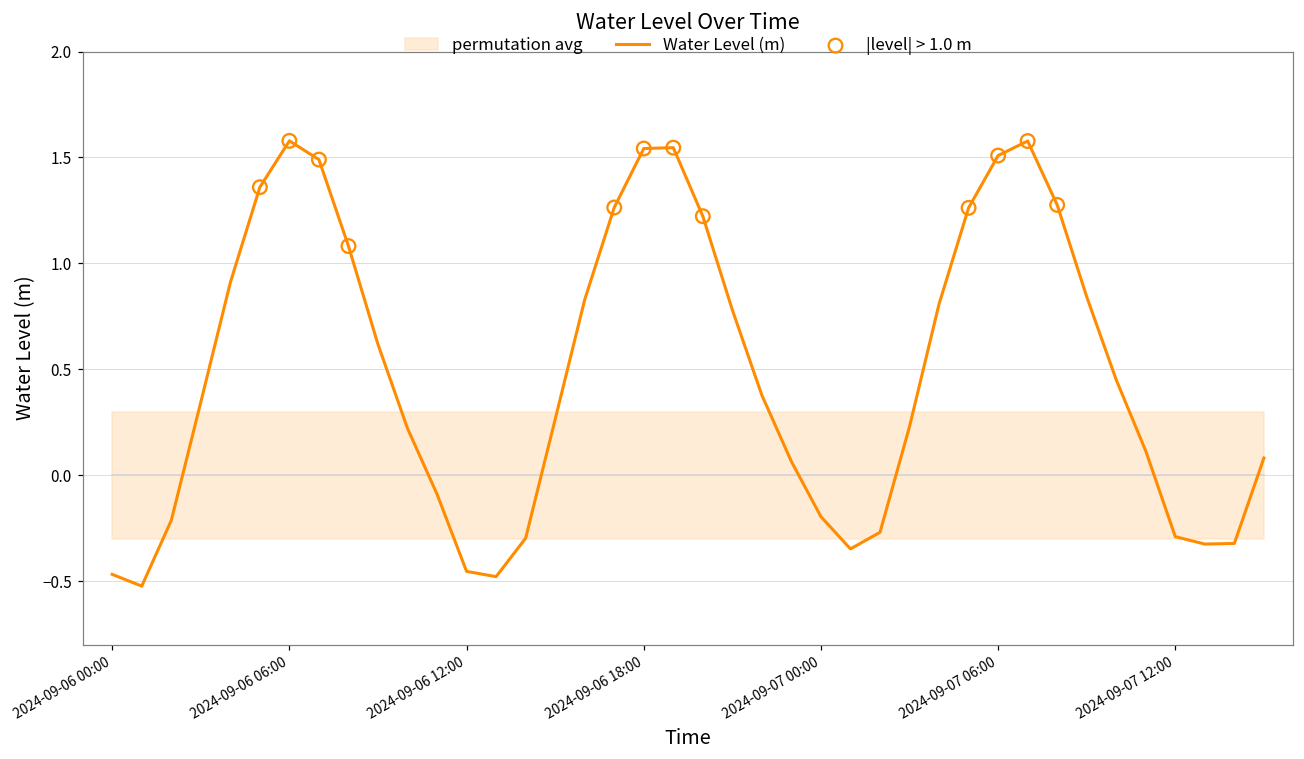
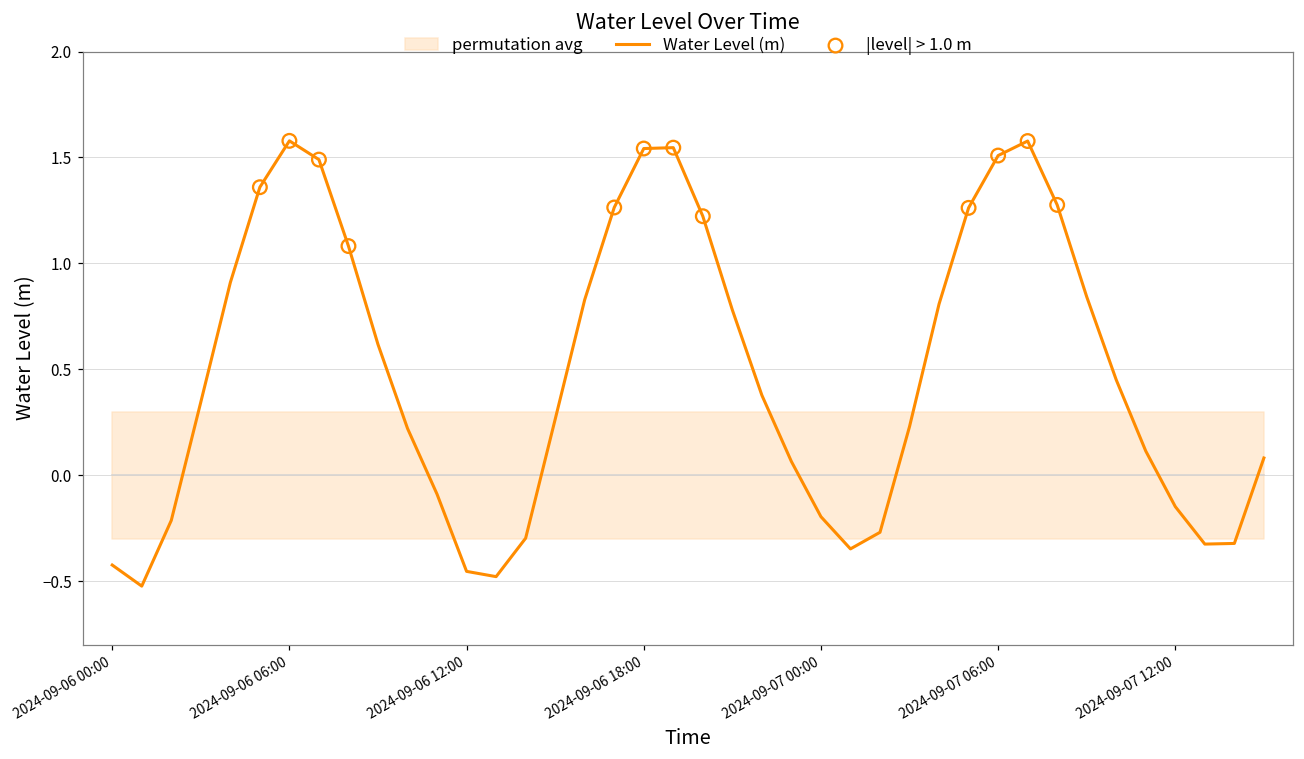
Water Level (m), 2024-09-06 00:00: -0.47 -> -0.42
Water Level (m), 2024-09-07 12:00: -0.29 -> -0.15
